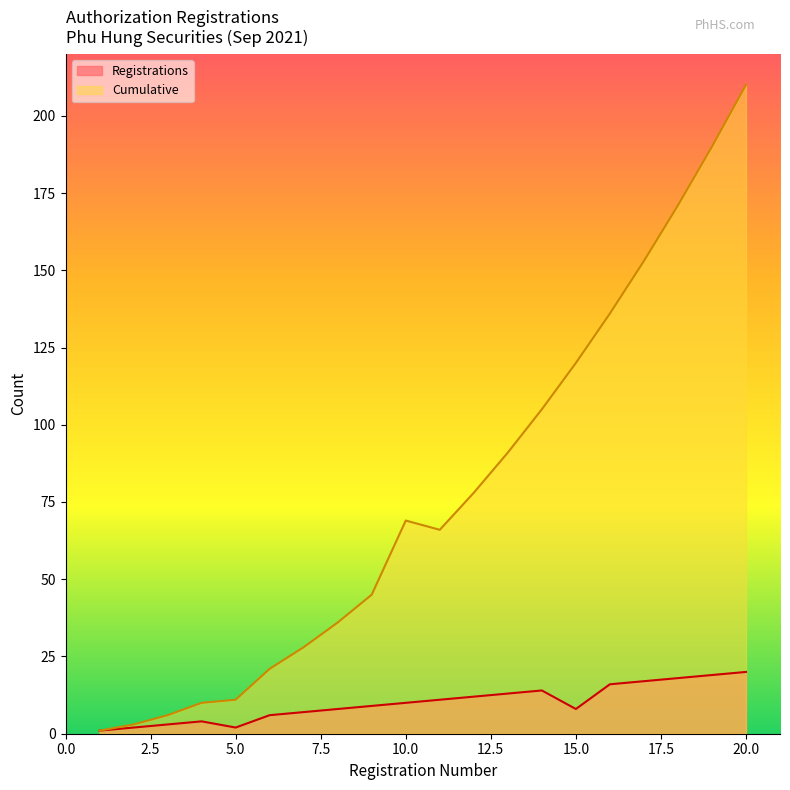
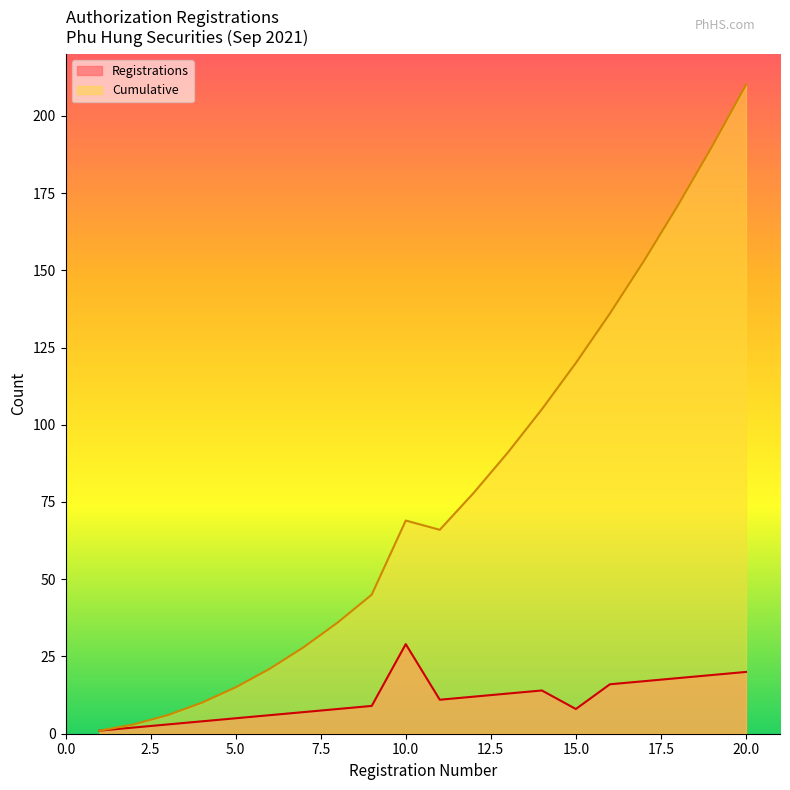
Registrations, 5.0: 2 -> 5
Cumulative, 5.0: 11 -> 15
Registrations, 10.0: 10 -> 29
